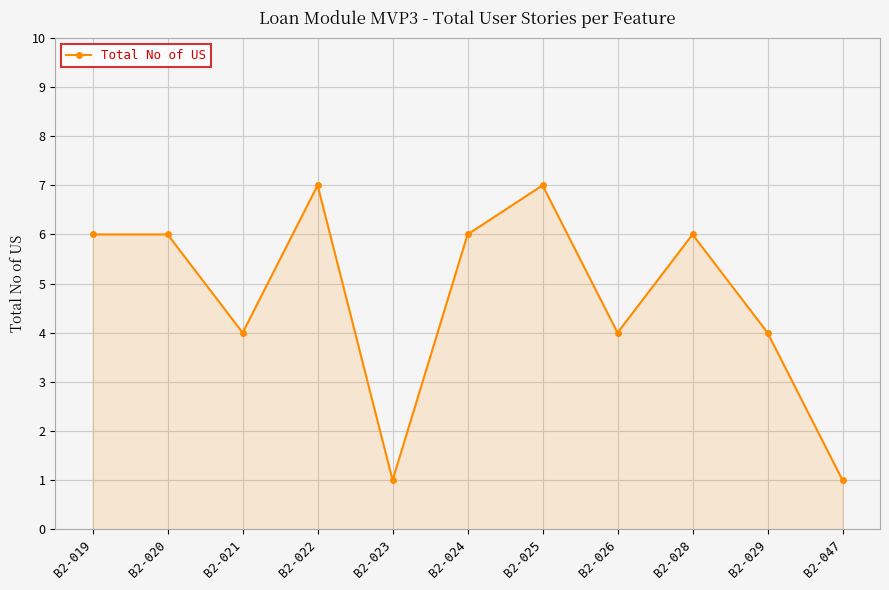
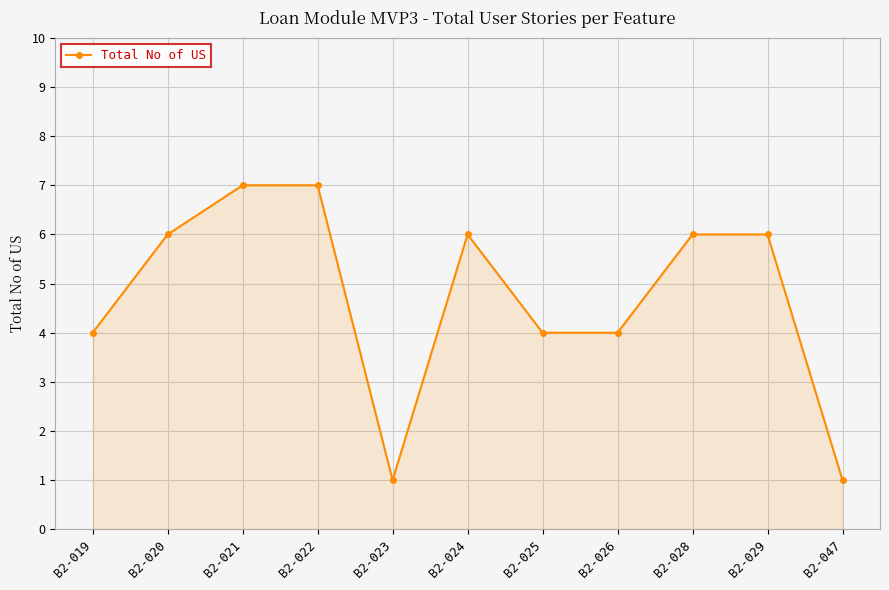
B2-019: 6 -> 4
B2-021: 4 -> 7
B2-025: 7 -> 4
B2-029: 4 -> 6
